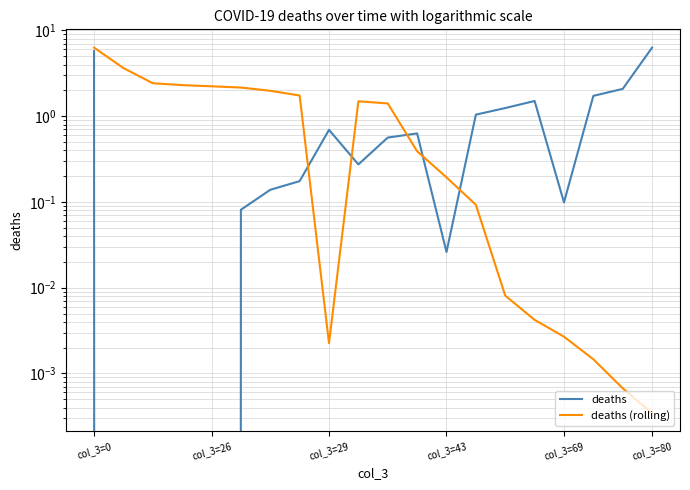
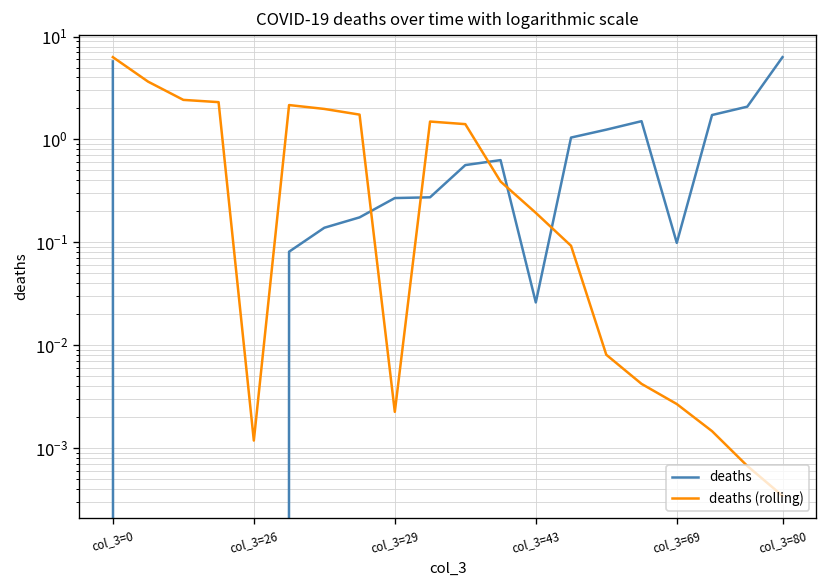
deaths (rolling), col_3=26: 2.2 -> 0.0012
deaths, col_3=29: 0.7 -> 0.27
